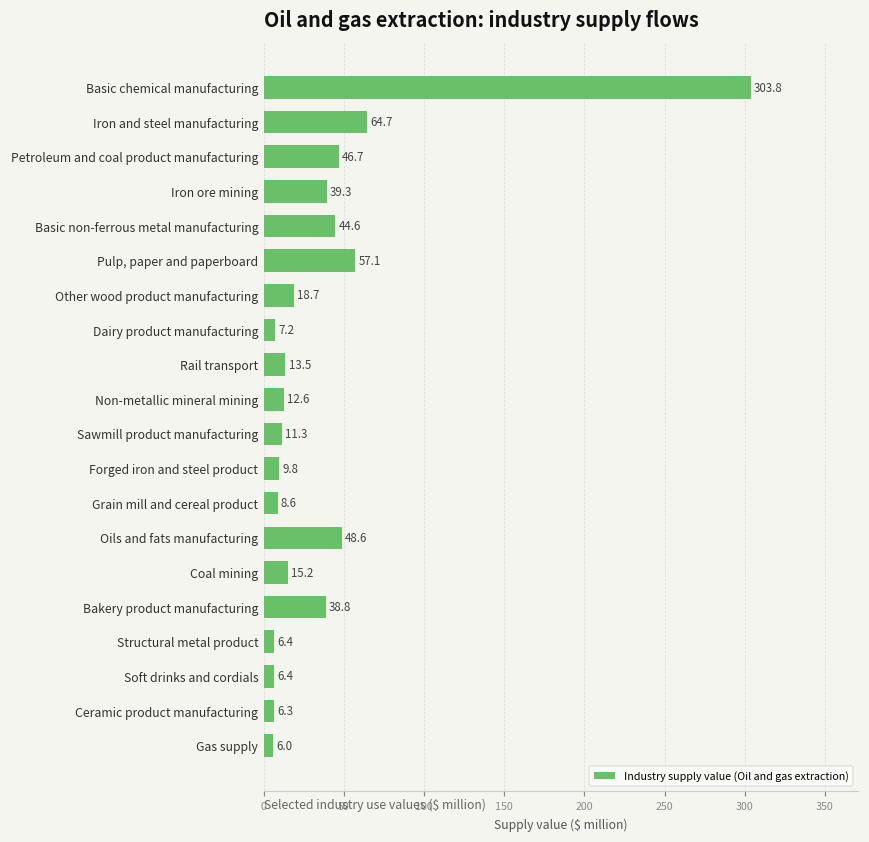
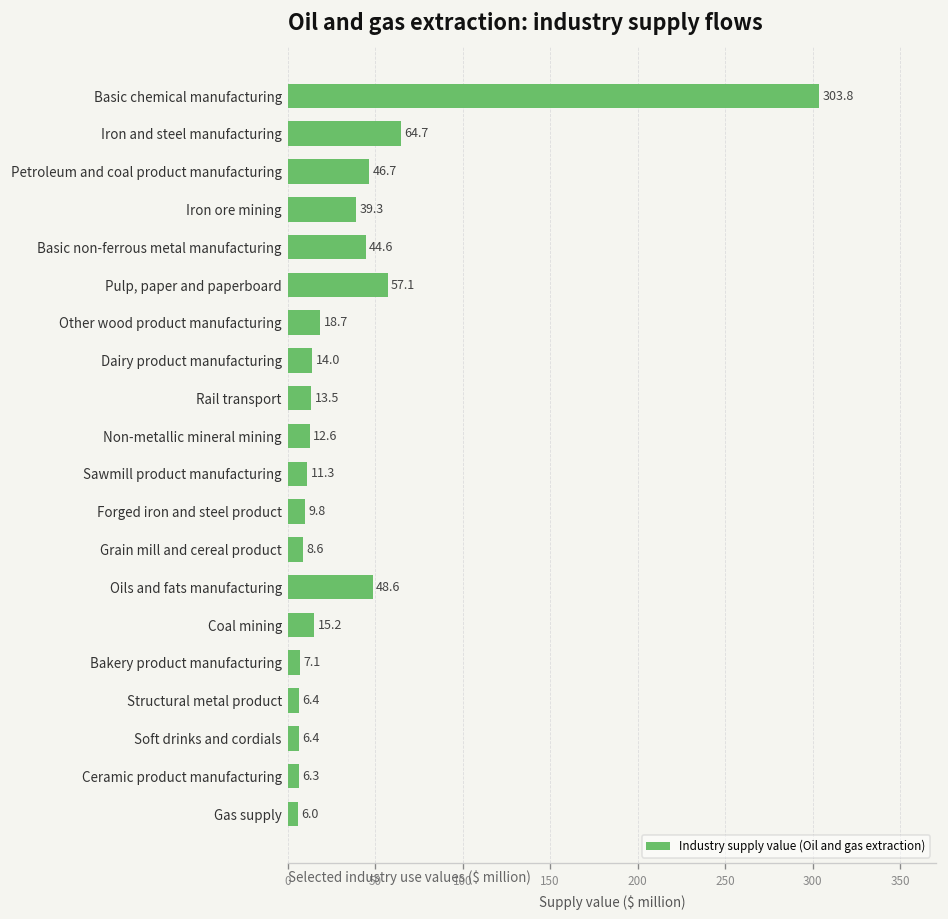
Dairy product manufacturing: 7.2 -> 14.0
Bakery product manufacturing: 38.8 -> 7.1
